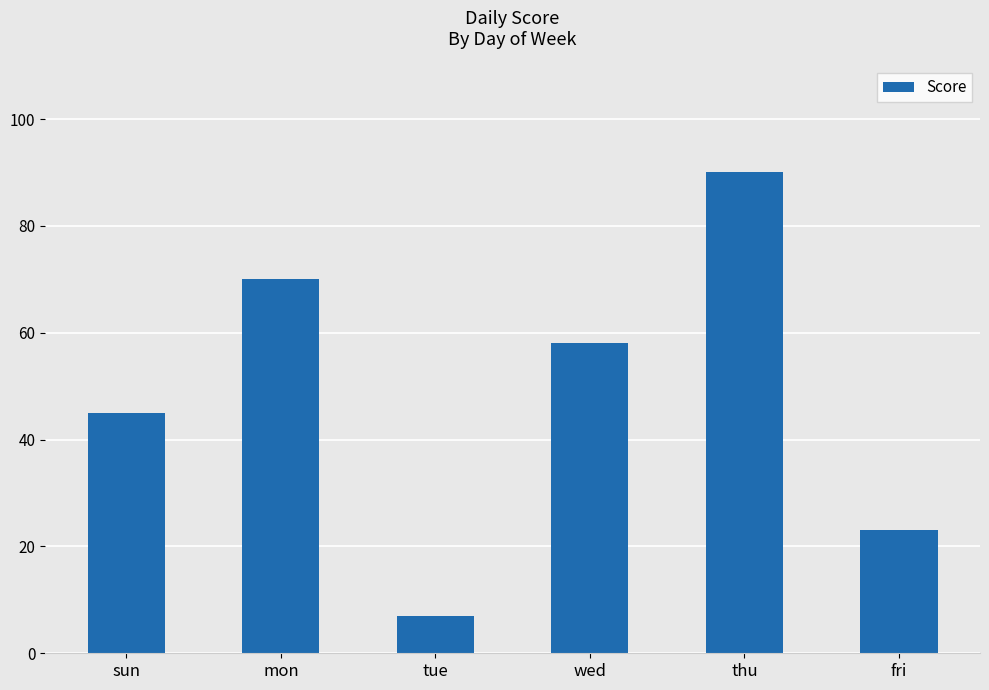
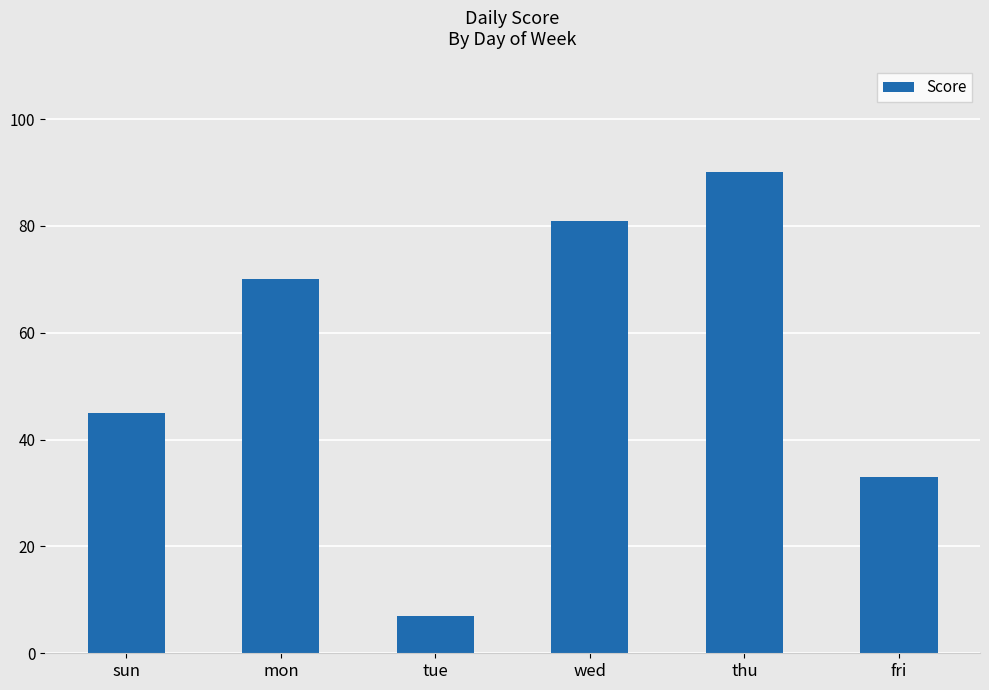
wed: 58 -> 81
fri: 23 -> 33
